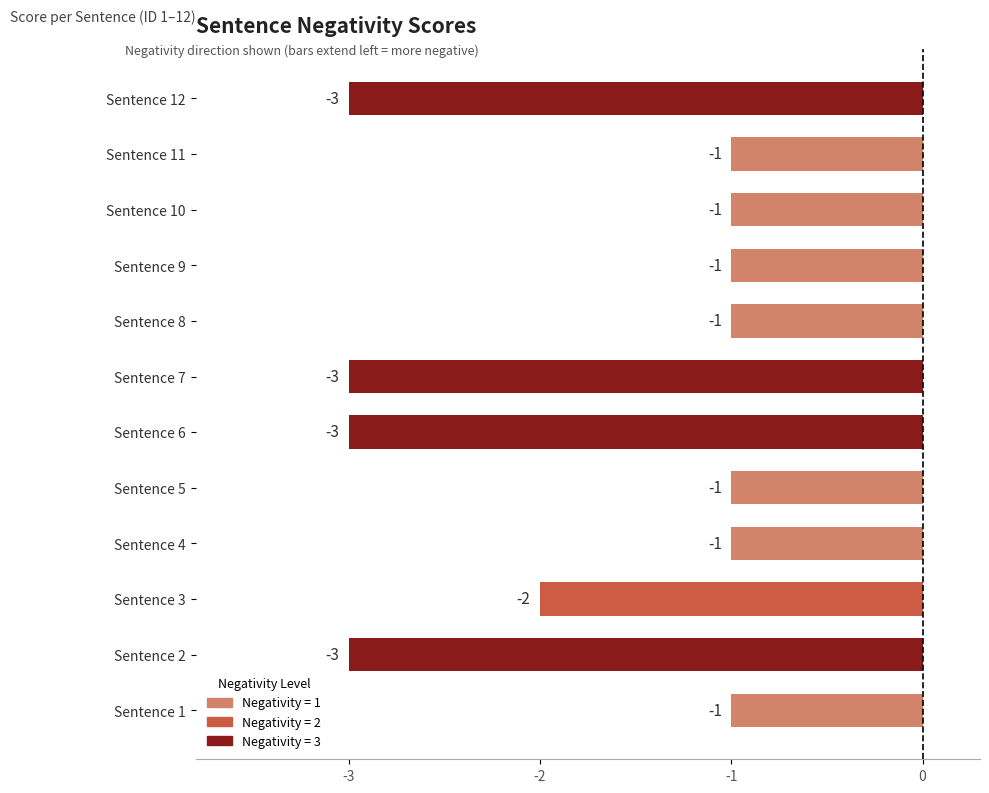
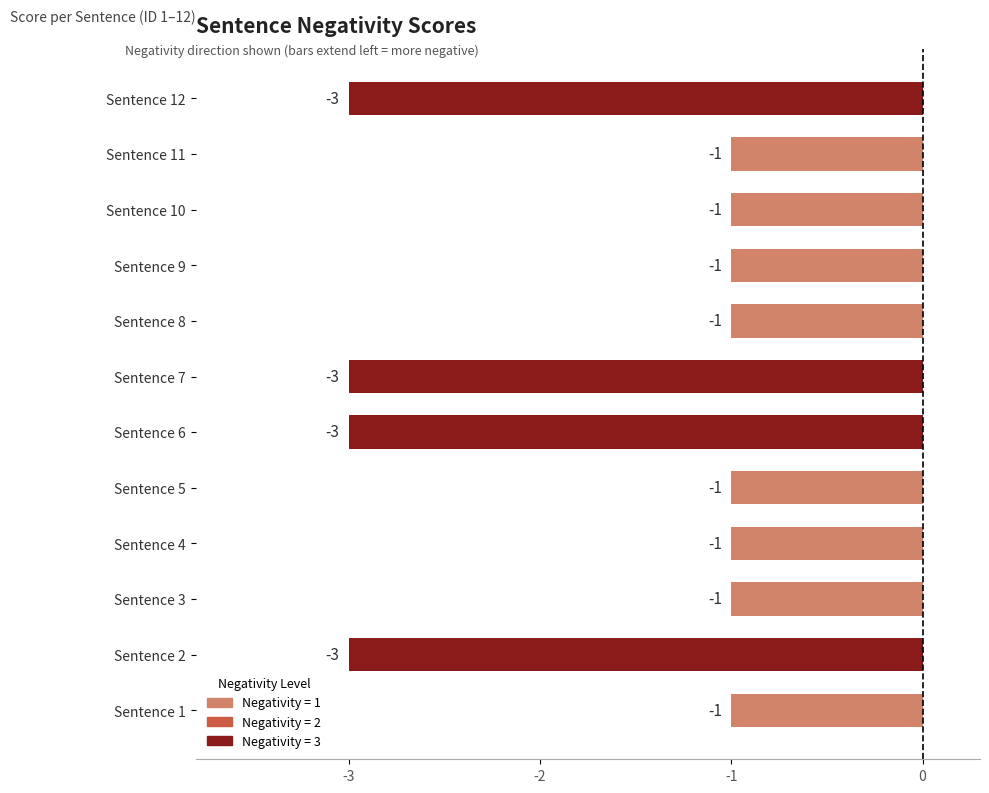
Sentence 3: -2 -> -1
